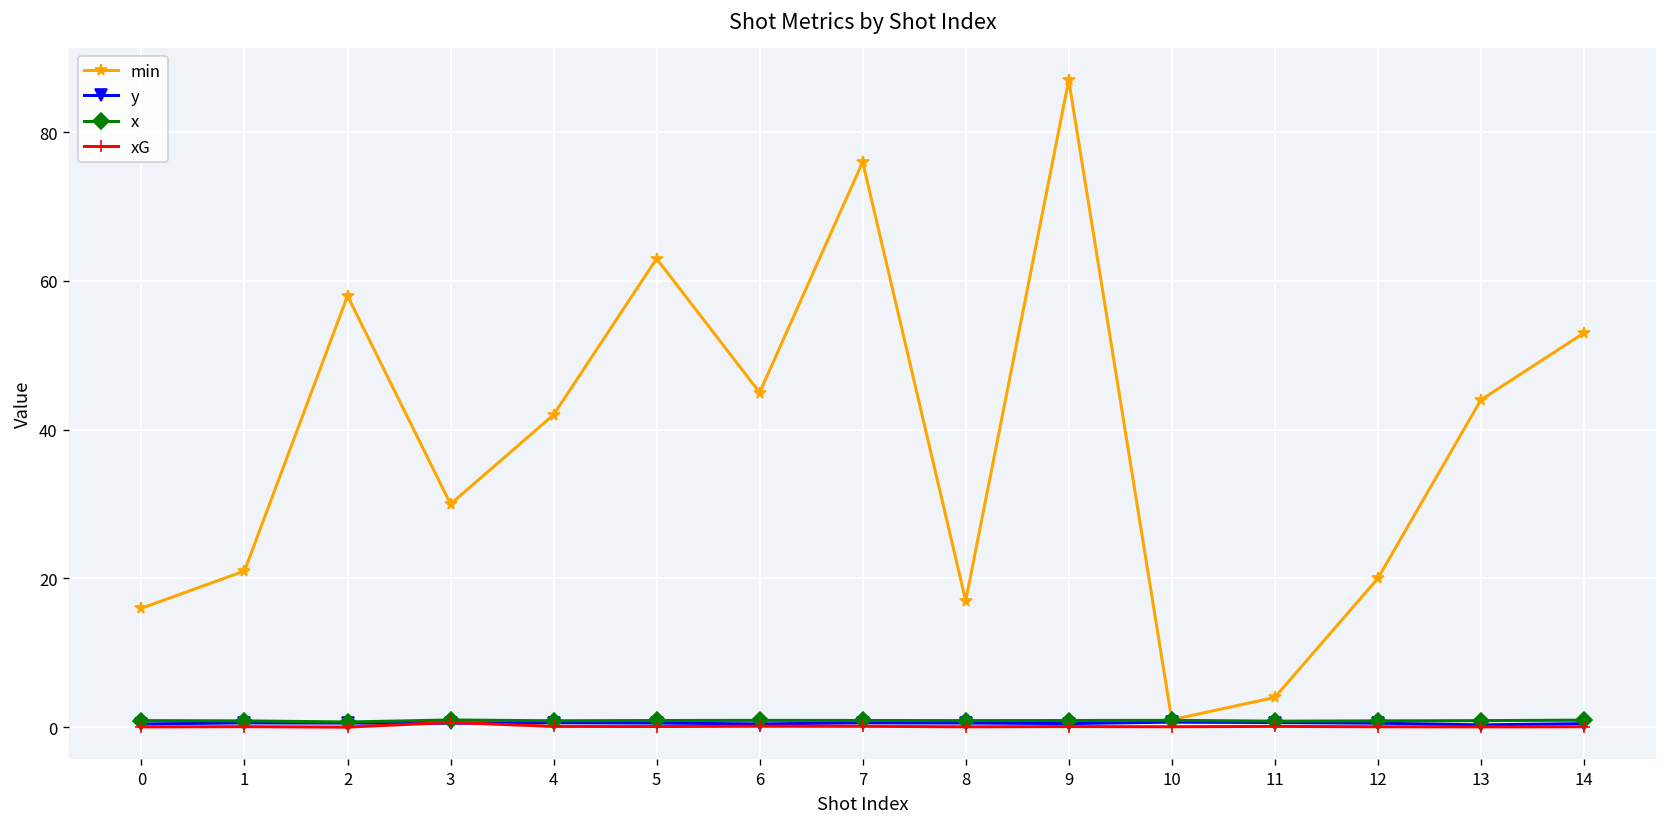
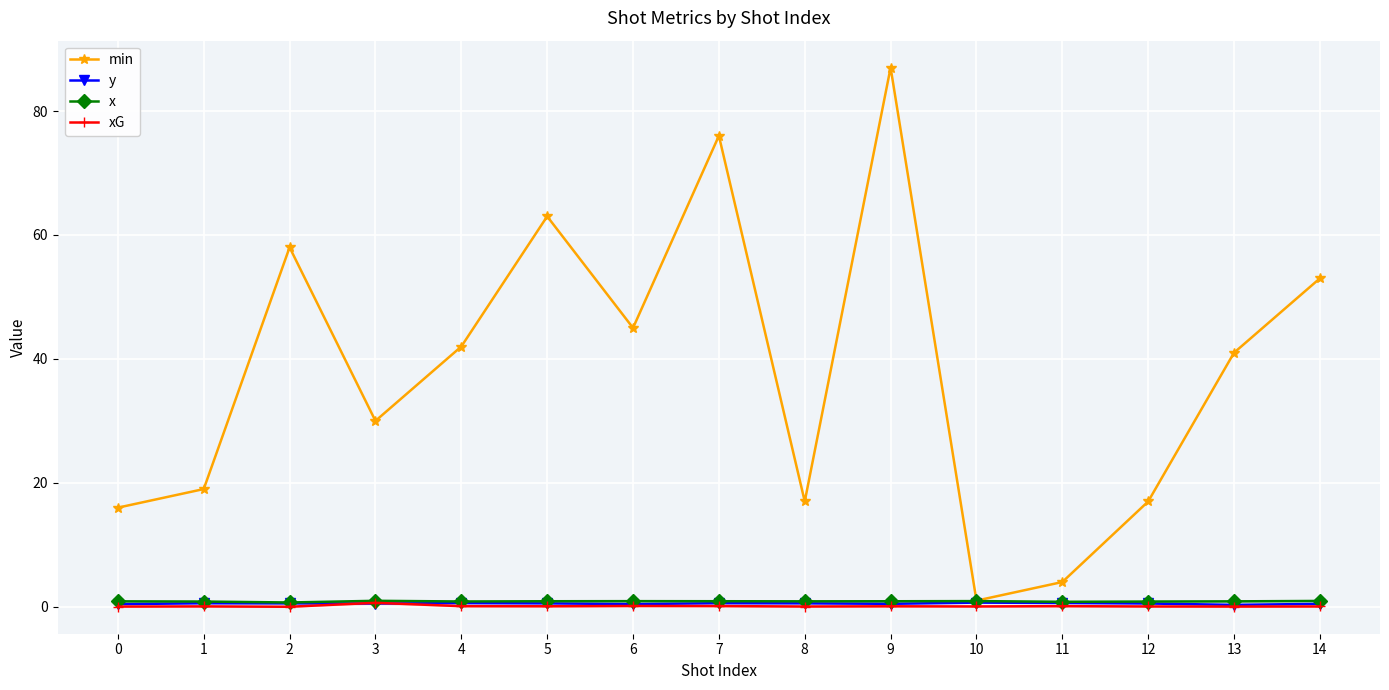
min, 1: 21 -> 19
min, 12: 20 -> 17
min, 13: 44 -> 41
